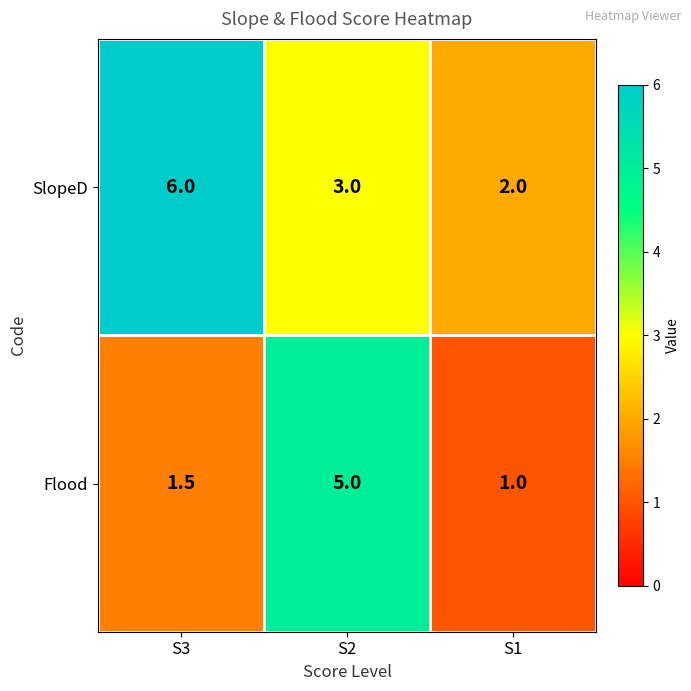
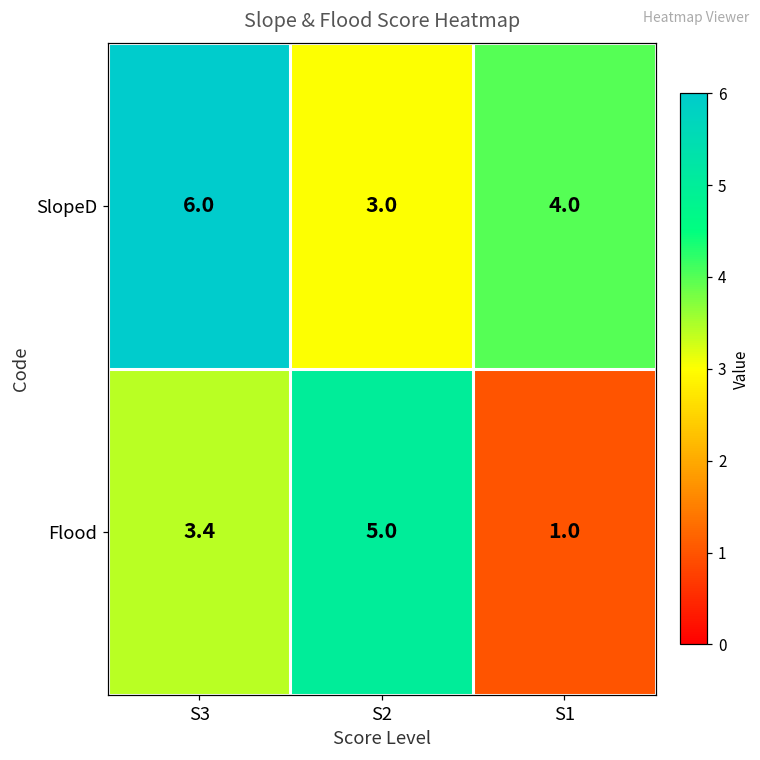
SlopeD, S1: 2.0 -> 4.0
Flood, S3: 1.5 -> 3.4
